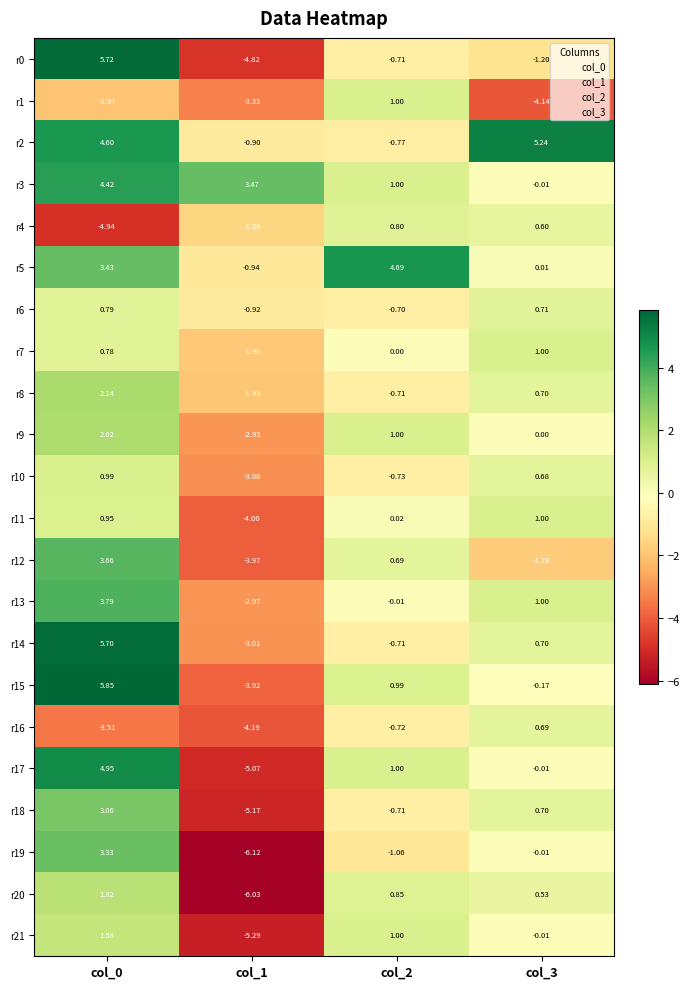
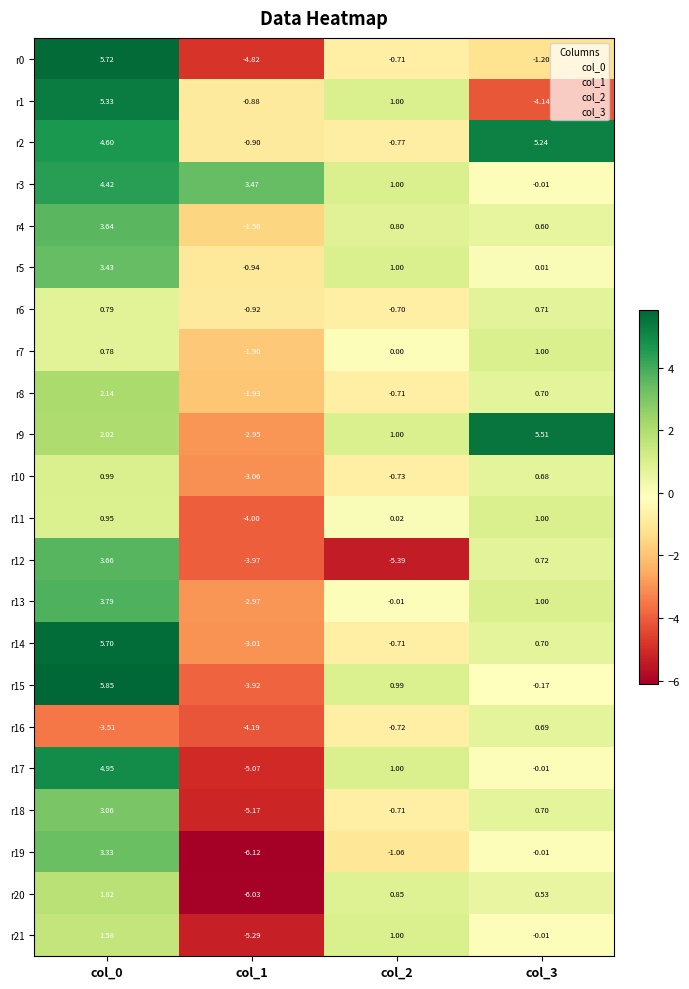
r1, col_0: -1.97 -> 5.33
r1, col_1: -3.33 -> -0.88
r4, col_0: -4.94 -> 3.64
r5, col_2: 4.69 -> 1.00
r9, col_3: 0.00 -> 5.51
r12, col_2: 0.69 -> -5.39
r12, col_3: -1.78 -> 0.72
